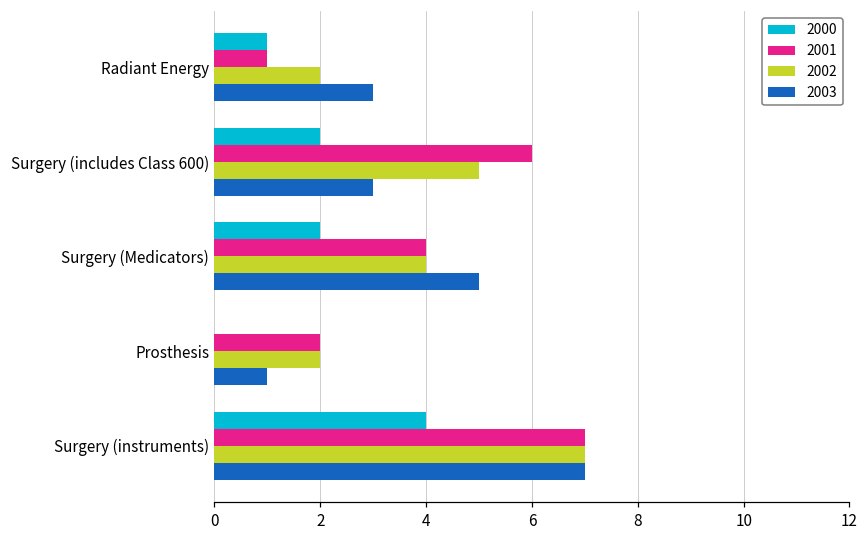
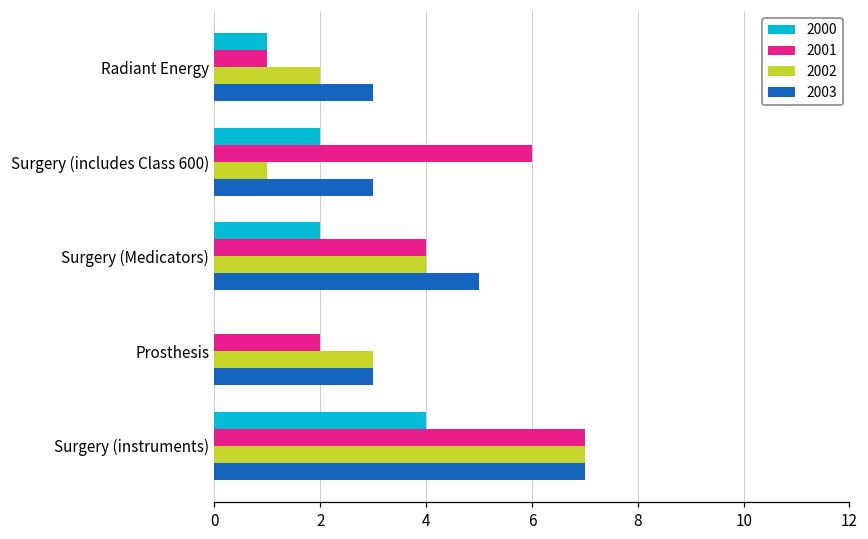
2002, Surgery (includes Class 600): 5 -> 1
2002, Prosthesis: 2 -> 3
2003, Prosthesis: 1 -> 3
